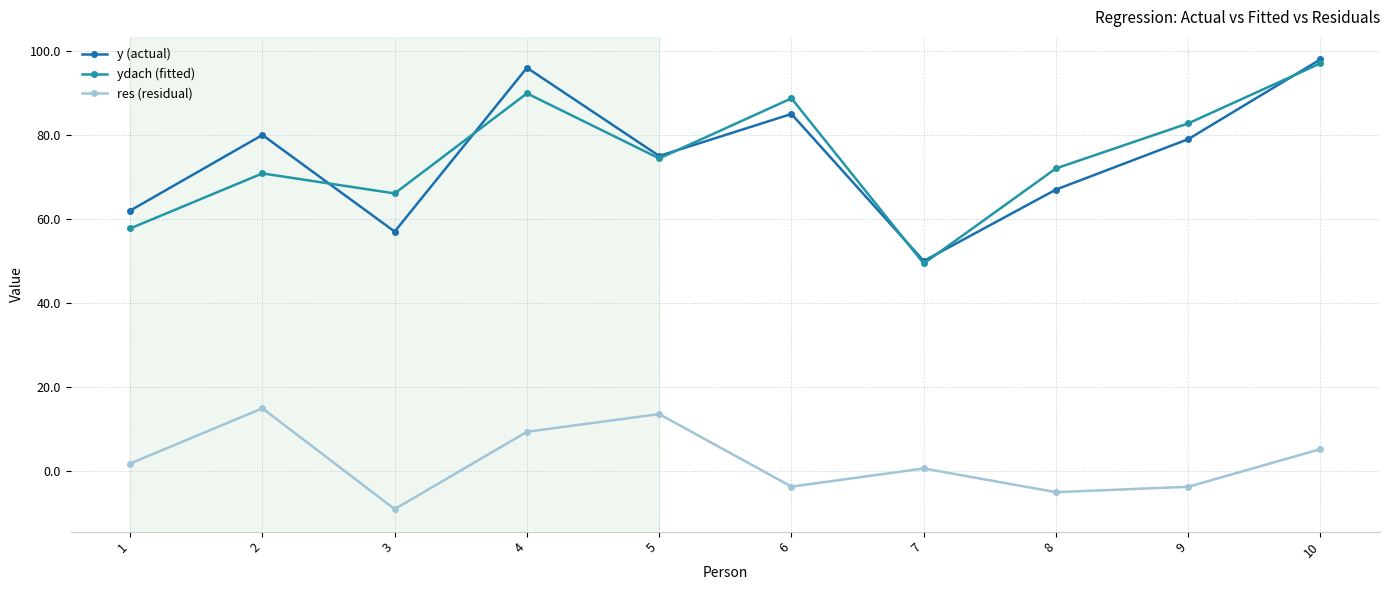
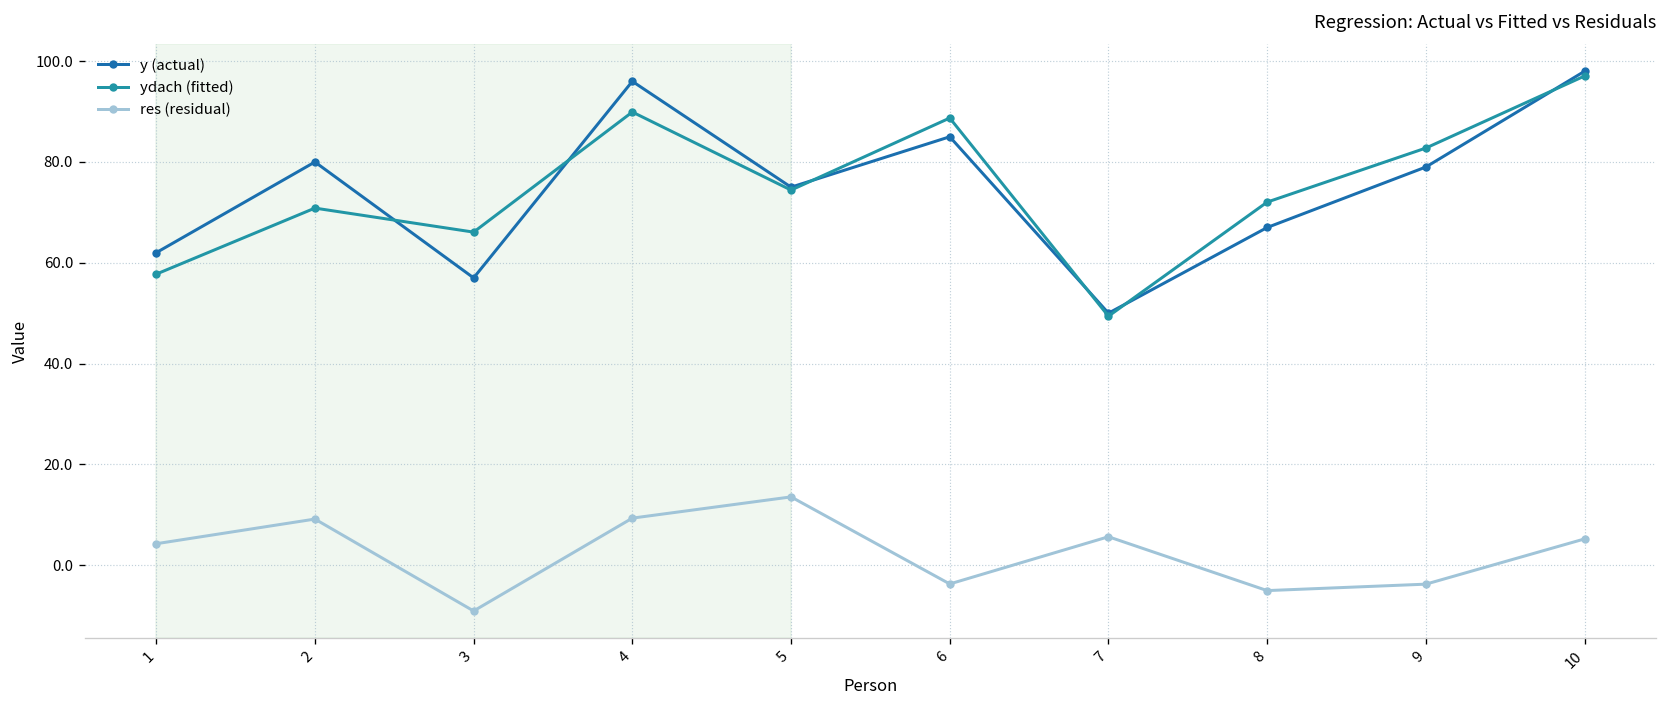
res (residual), 1: 2 -> 4
res (residual), 2: 15 -> 9
res (residual), 7: 1 -> 6
